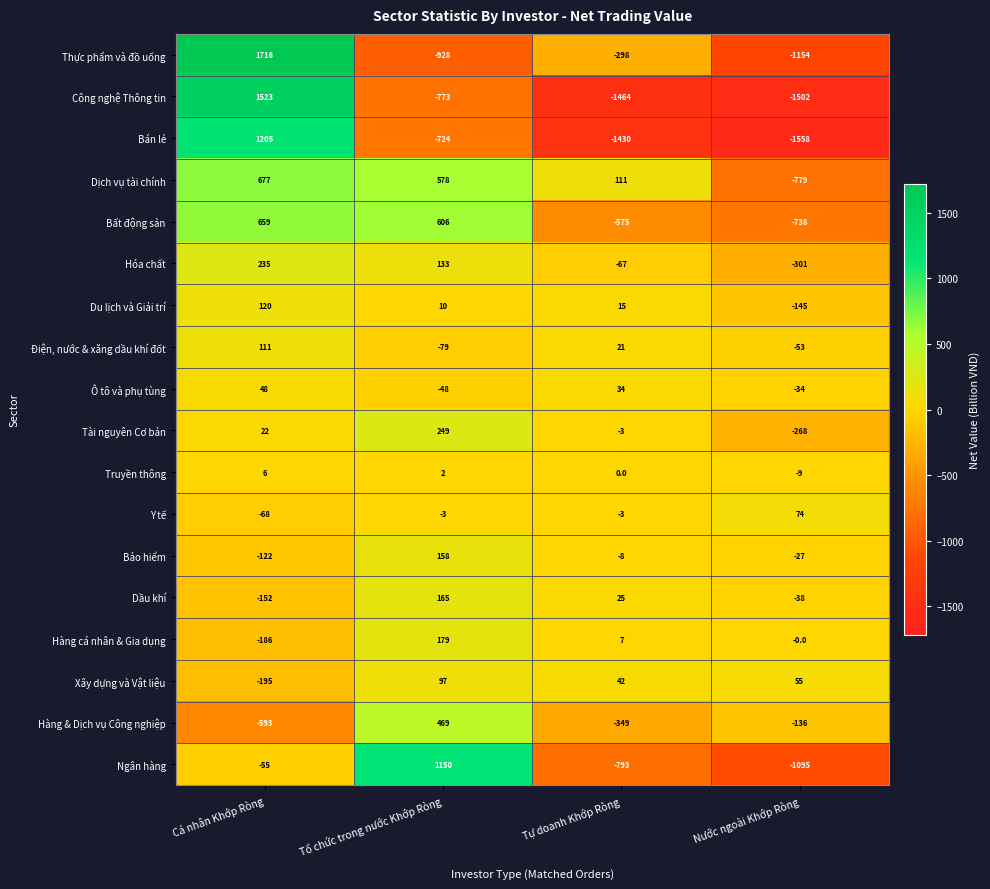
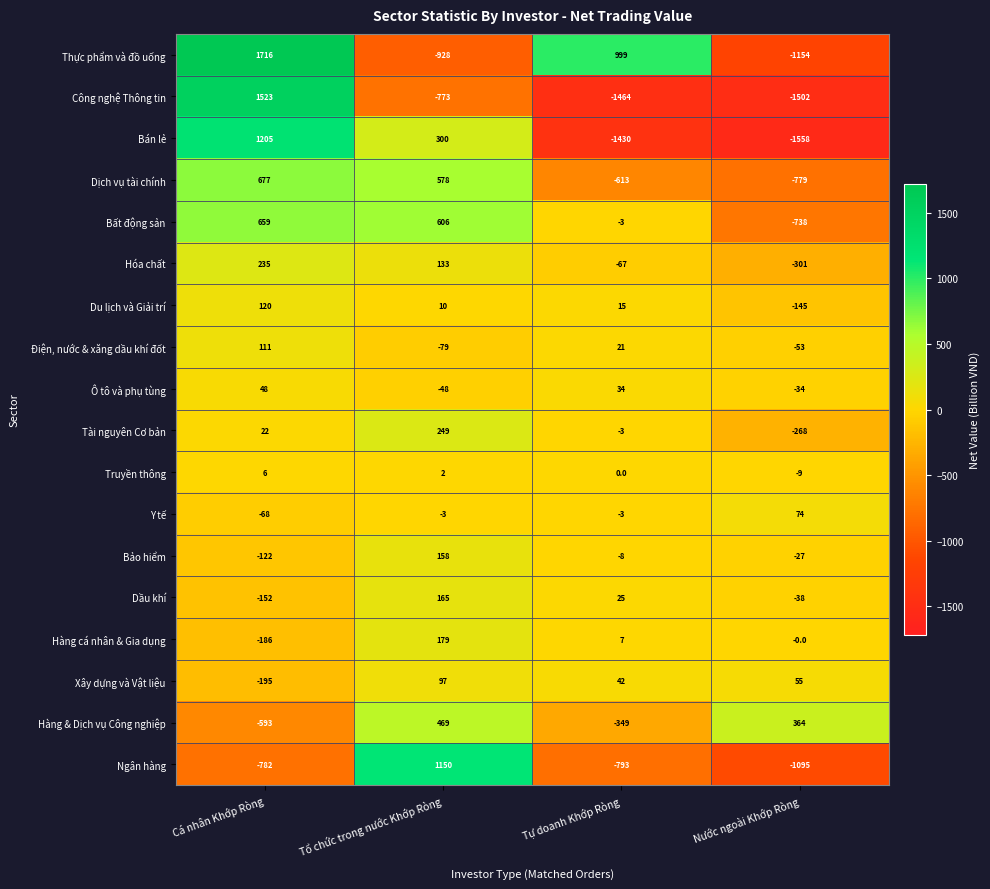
Thực phẩm và đồ uống, Tự doanh Khớp Ròng: -298 -> 999
Bán lẻ, Tổ chức trong nước Khớp Ròng: -724 -> 300
Dịch vụ tài chính, Tự doanh Khớp Ròng: 111 -> -613
Bất động sản, Tự doanh Khớp Ròng: -575 -> -3
Hàng & Dịch vụ Công nghiệp, Nước ngoài Khớp Ròng: -136 -> 364
Ngân hàng, Cá nhân Khớp Ròng: -55 -> -782
